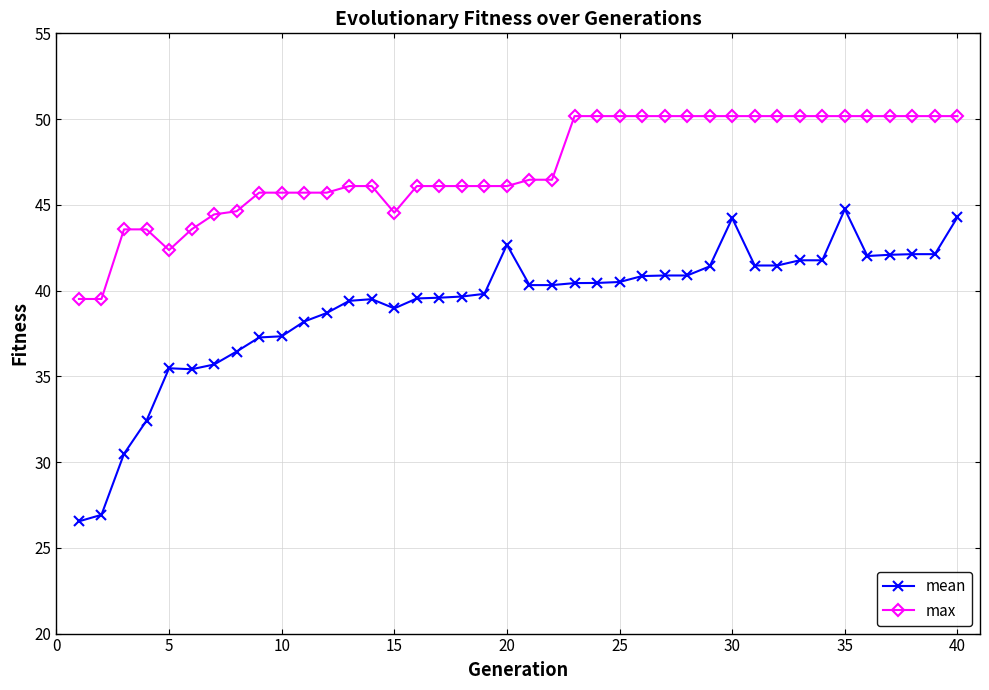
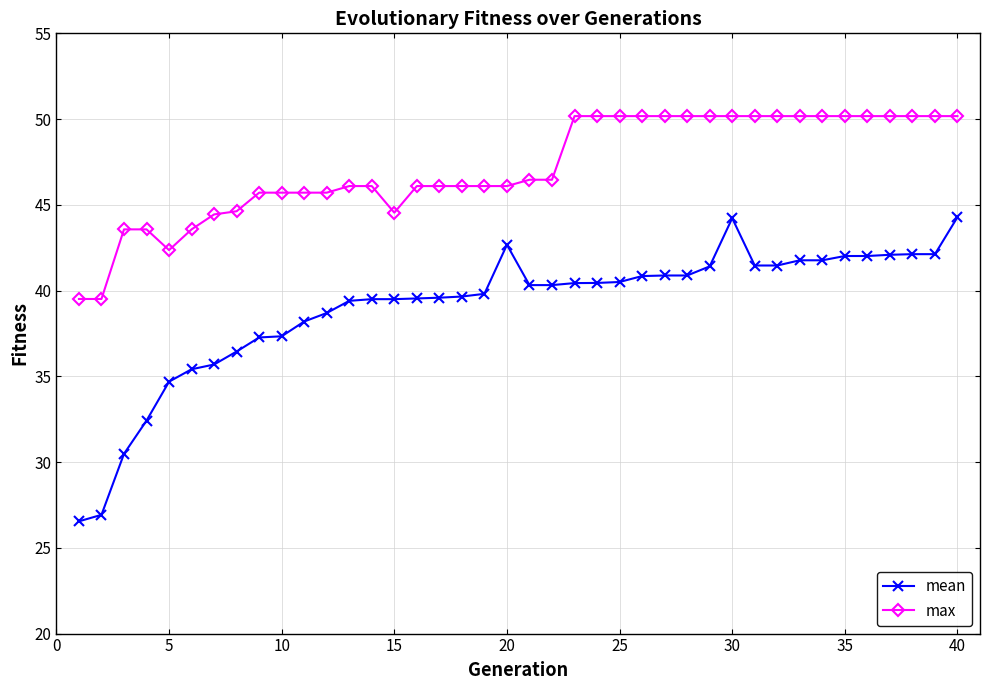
mean, 5: 35.5 -> 34.7
mean, 15: 39.0 -> 39.5
mean, 35: 44.7 -> 42.0
